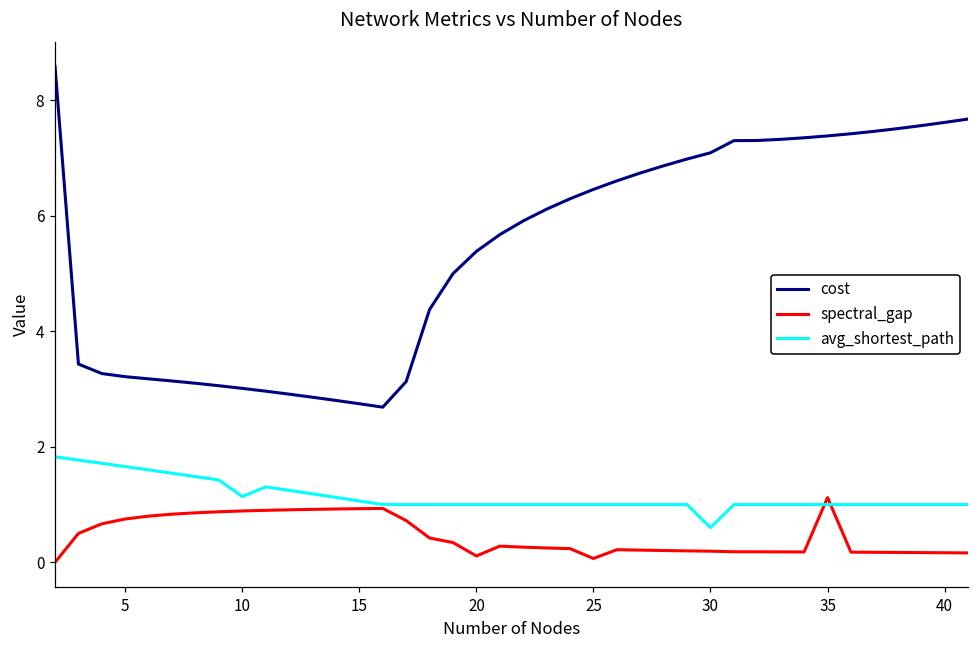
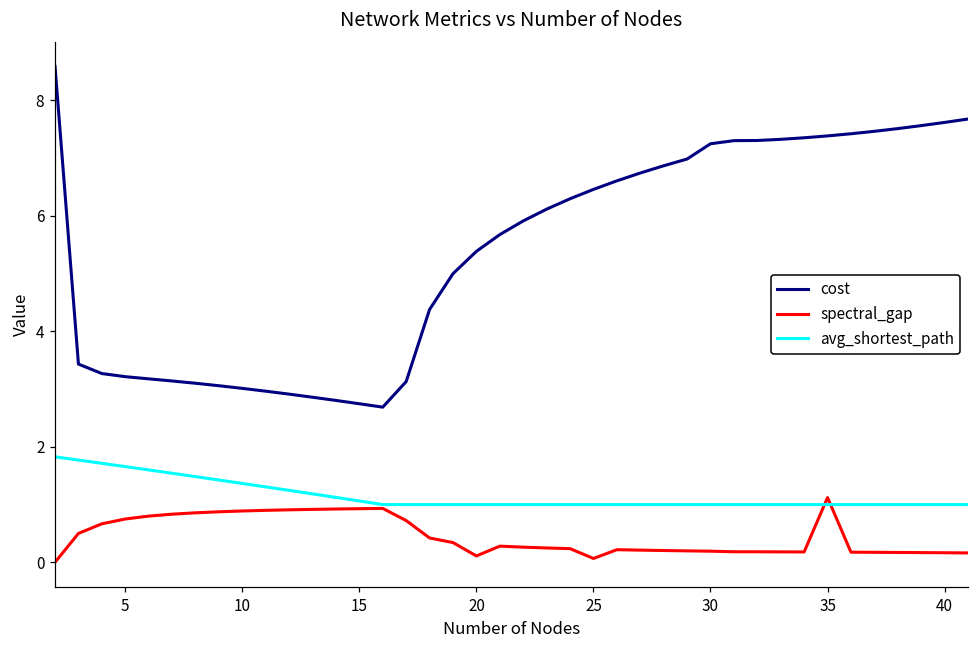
avg_shortest_path, 10: 1.1 -> 1.4
cost, 30: 7.1 -> 7.2
avg_shortest_path, 30: 0.6 -> 1.0
